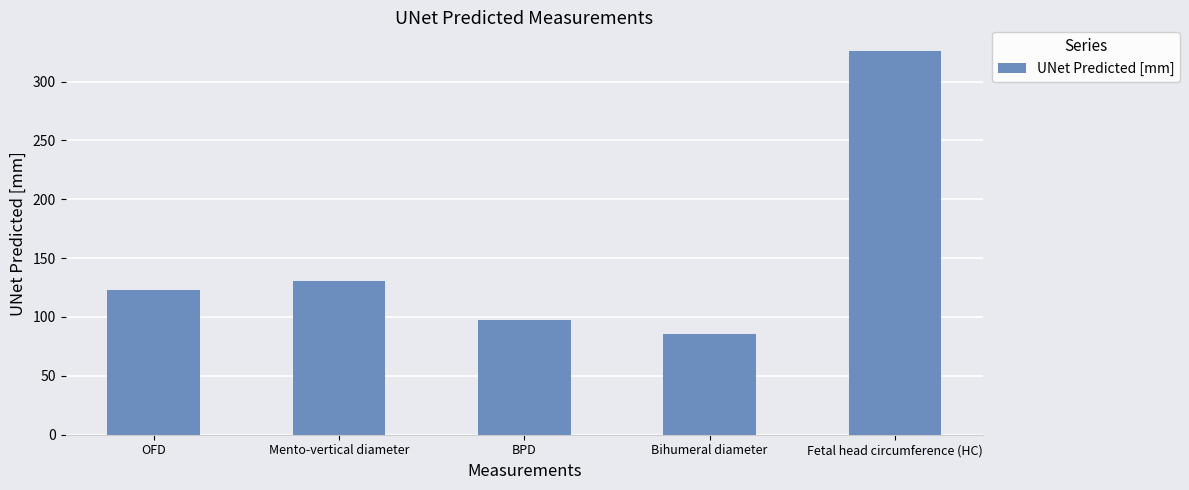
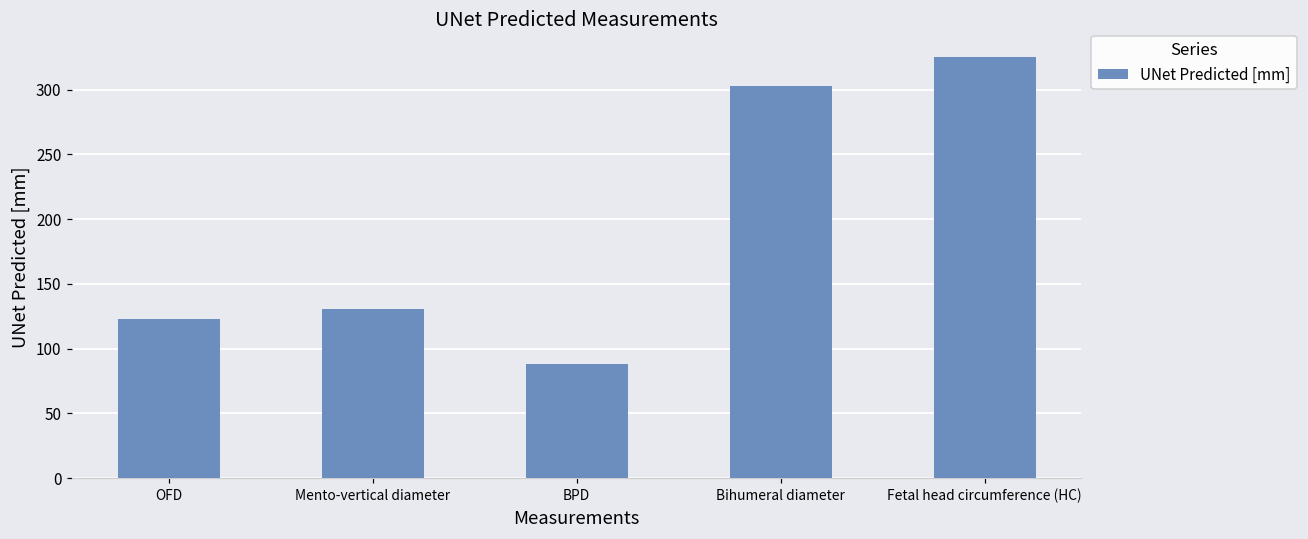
BPD: 98 -> 88
Bihumeral diameter: 85 -> 303
